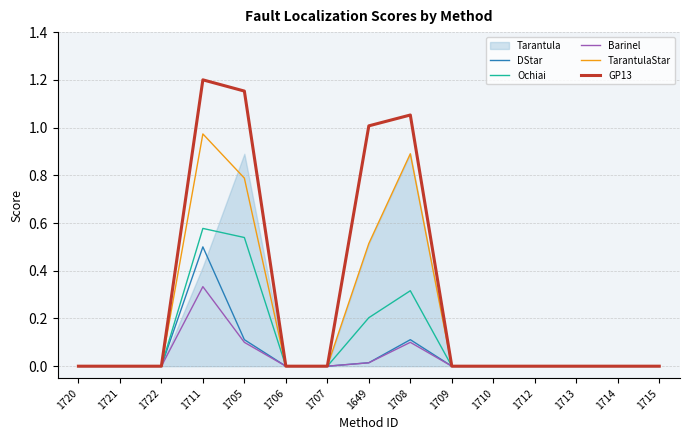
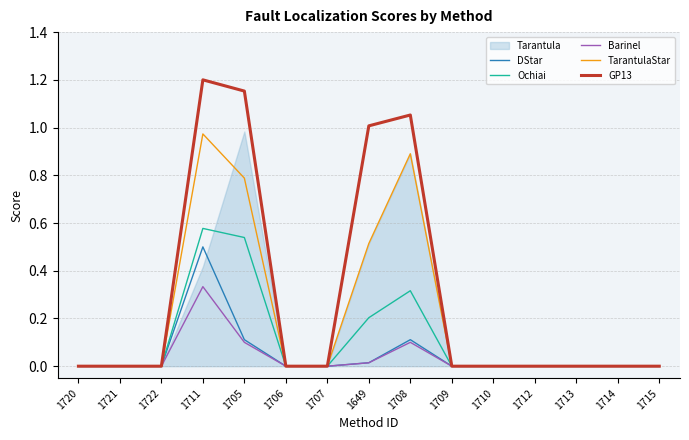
Tarantula, 1705: 0.89 -> 0.98
